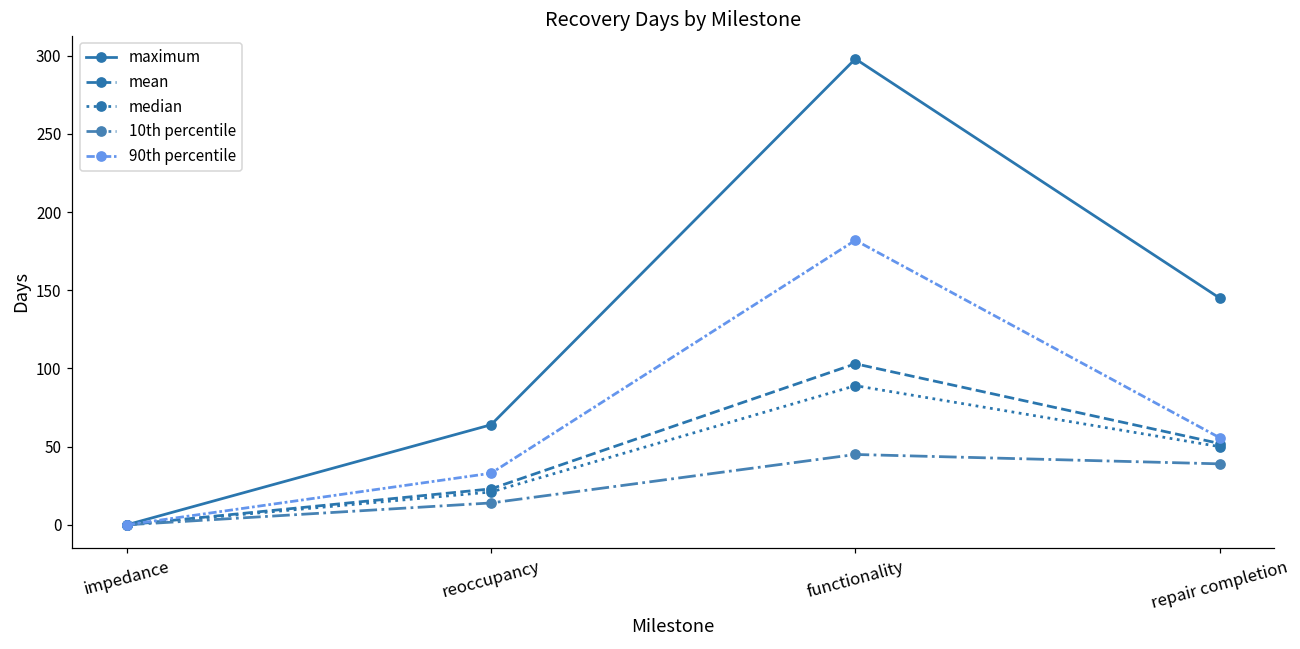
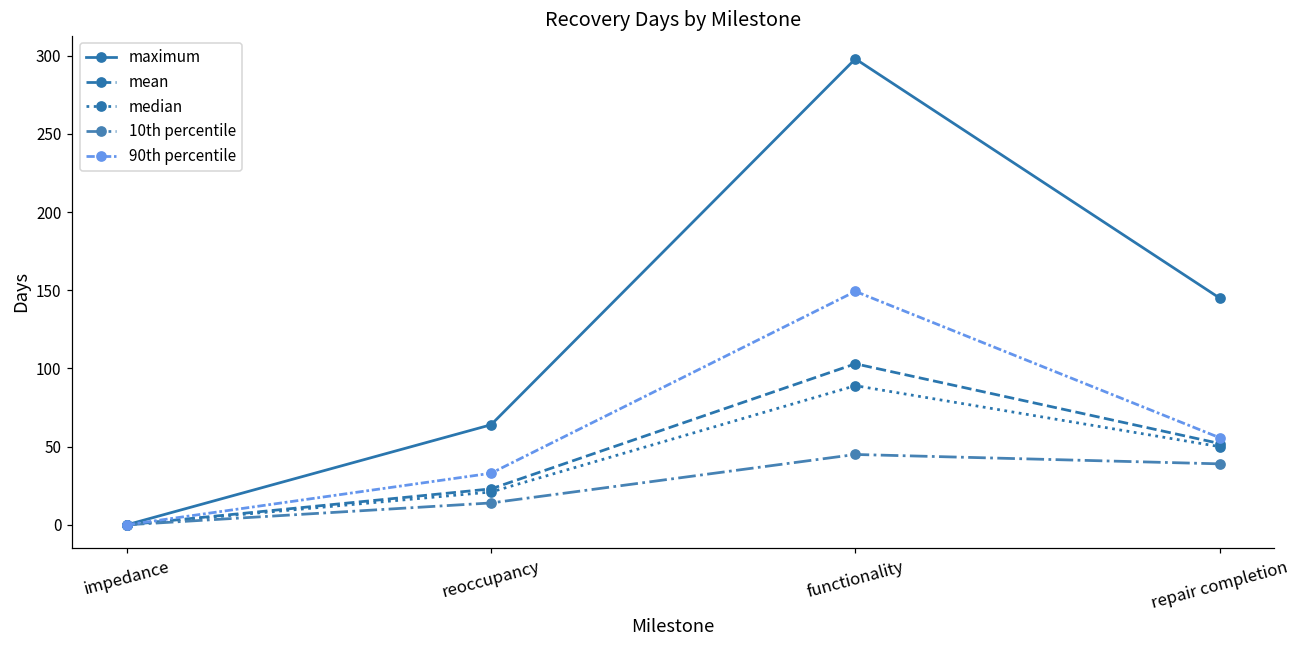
90th percentile, functionality: 182 -> 149
